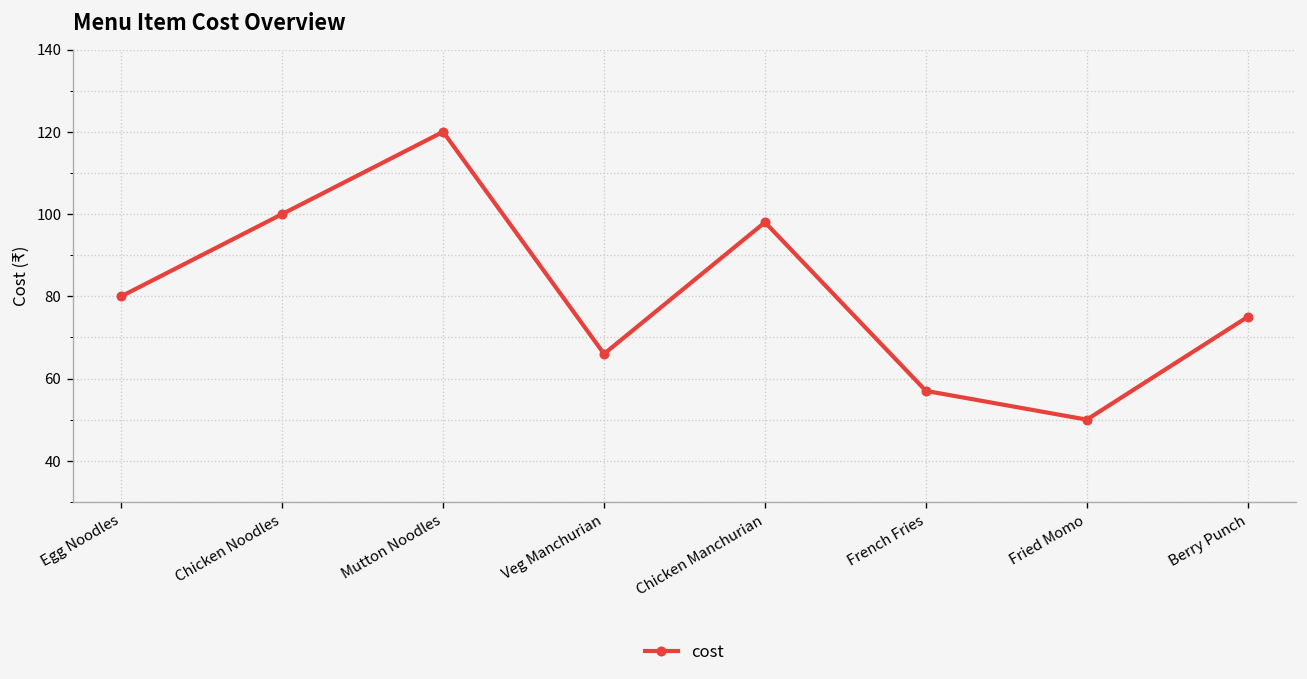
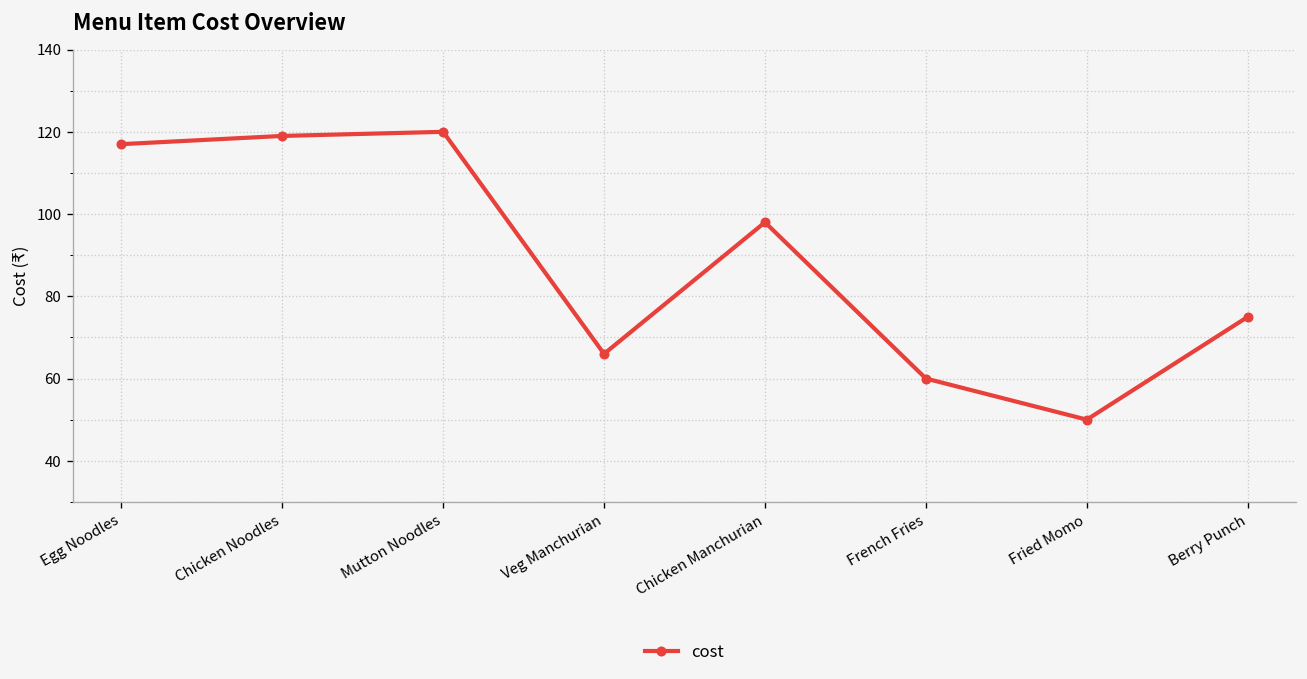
Egg Noodles: 80 -> 117
Chicken Noodles: 100 -> 119
French Fries: 57 -> 60
